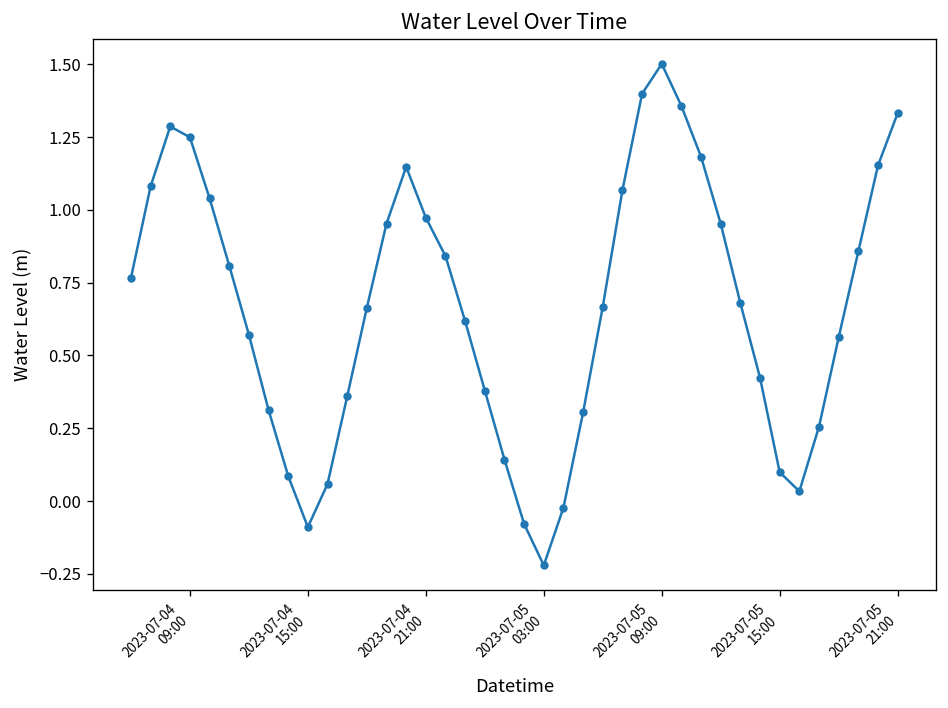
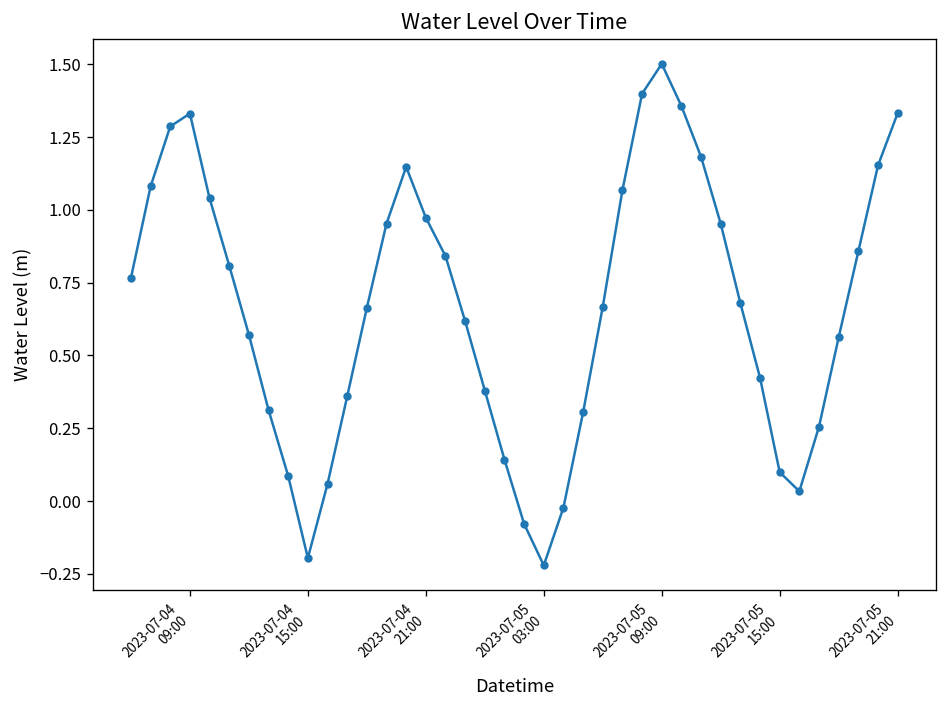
2023-07-04 09:00: 1.25 -> 1.33
2023-07-04 15:00: -0.09 -> -0.20
